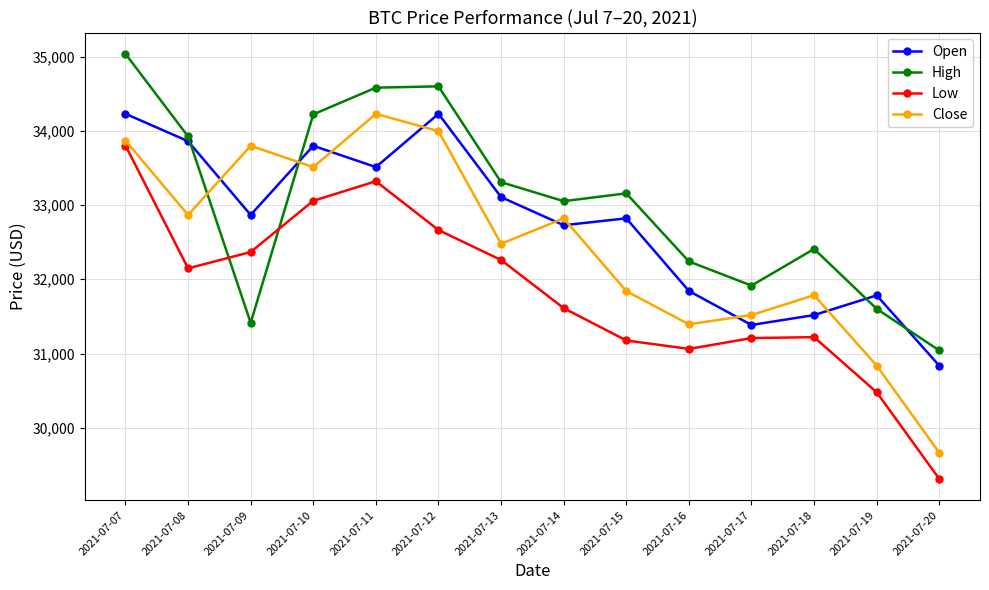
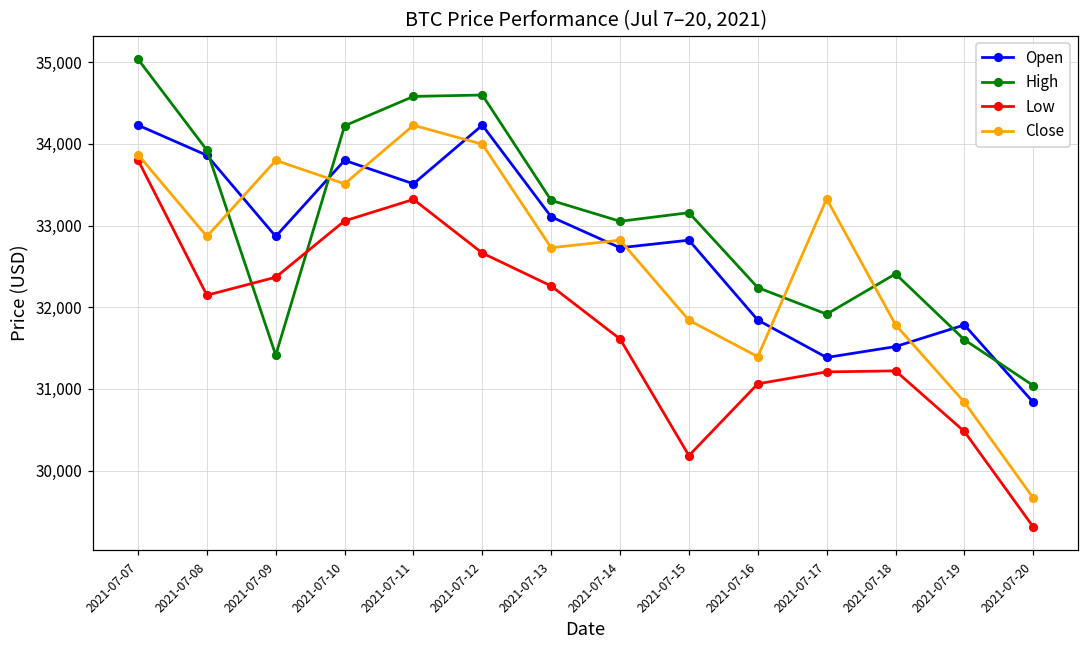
Close, 2021-07-13: 32,500 -> 32,700
Low, 2021-07-15: 31,200 -> 30,200
Close, 2021-07-17: 31,500 -> 33,300
